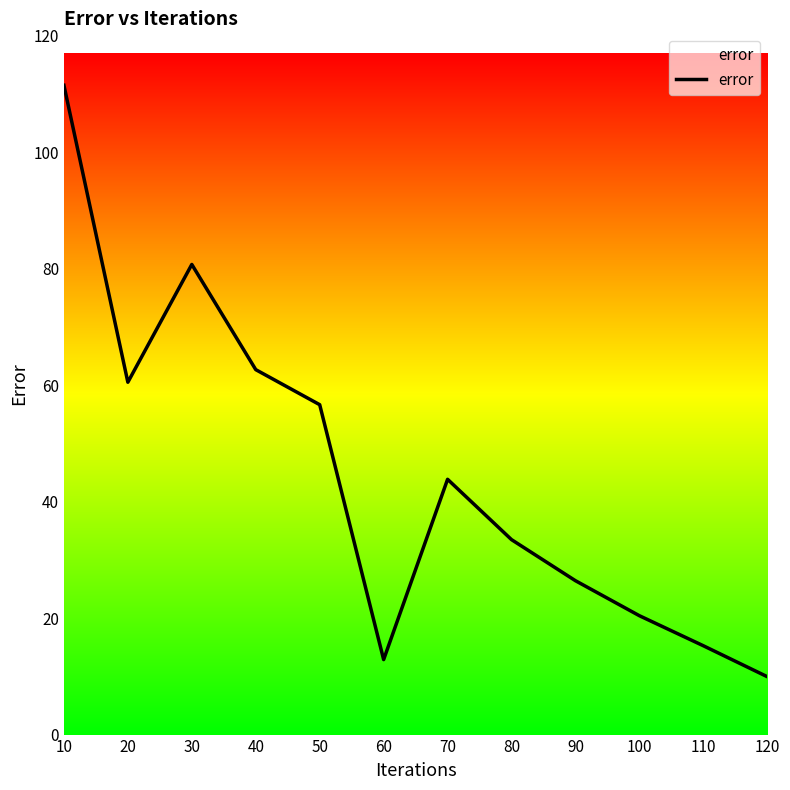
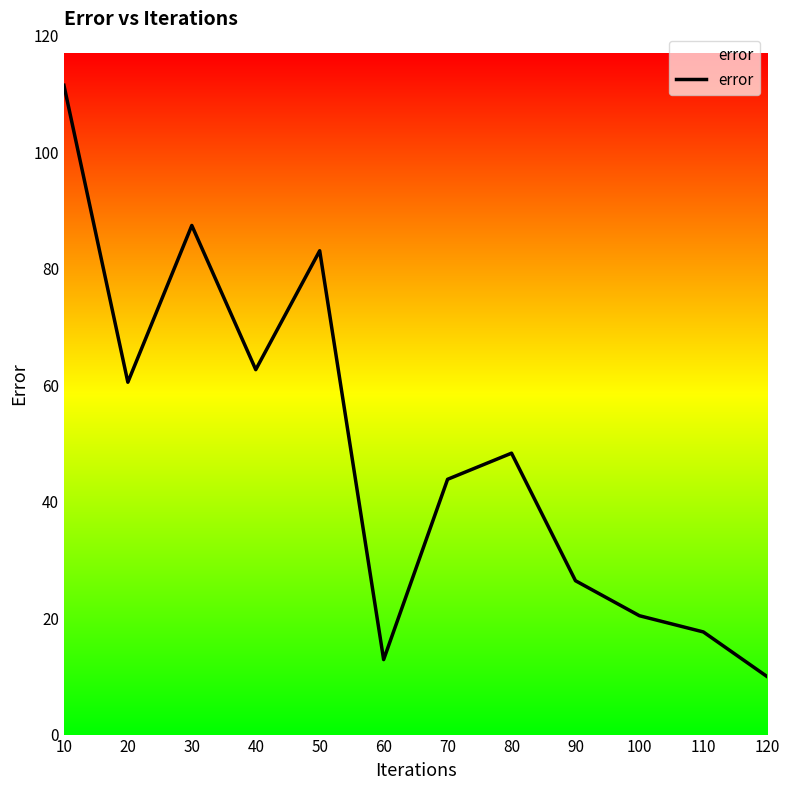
30: 81 -> 87
50: 57 -> 83
80: 33 -> 48
110: 15 -> 18
